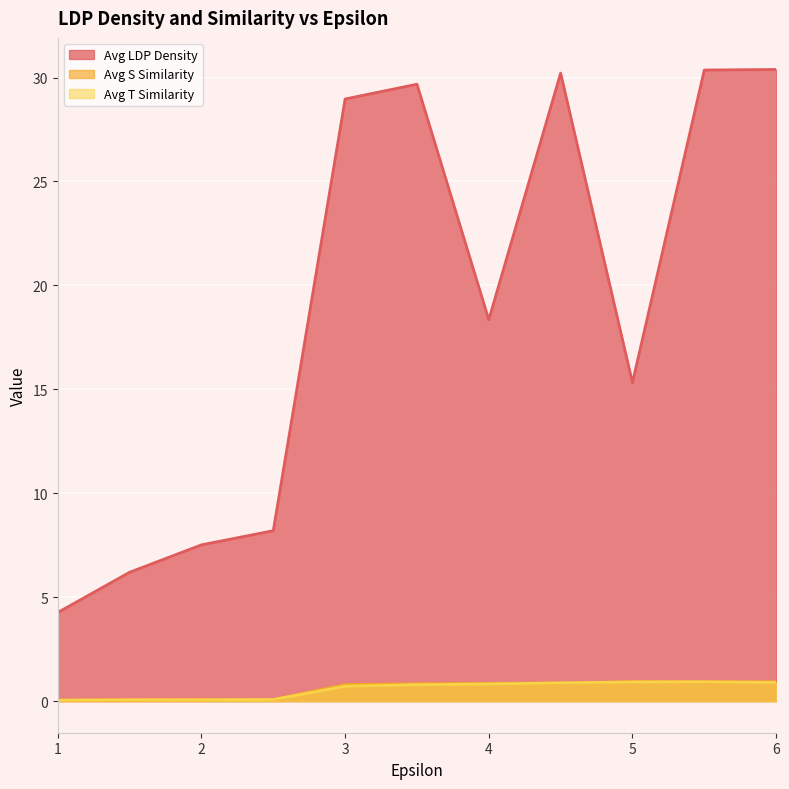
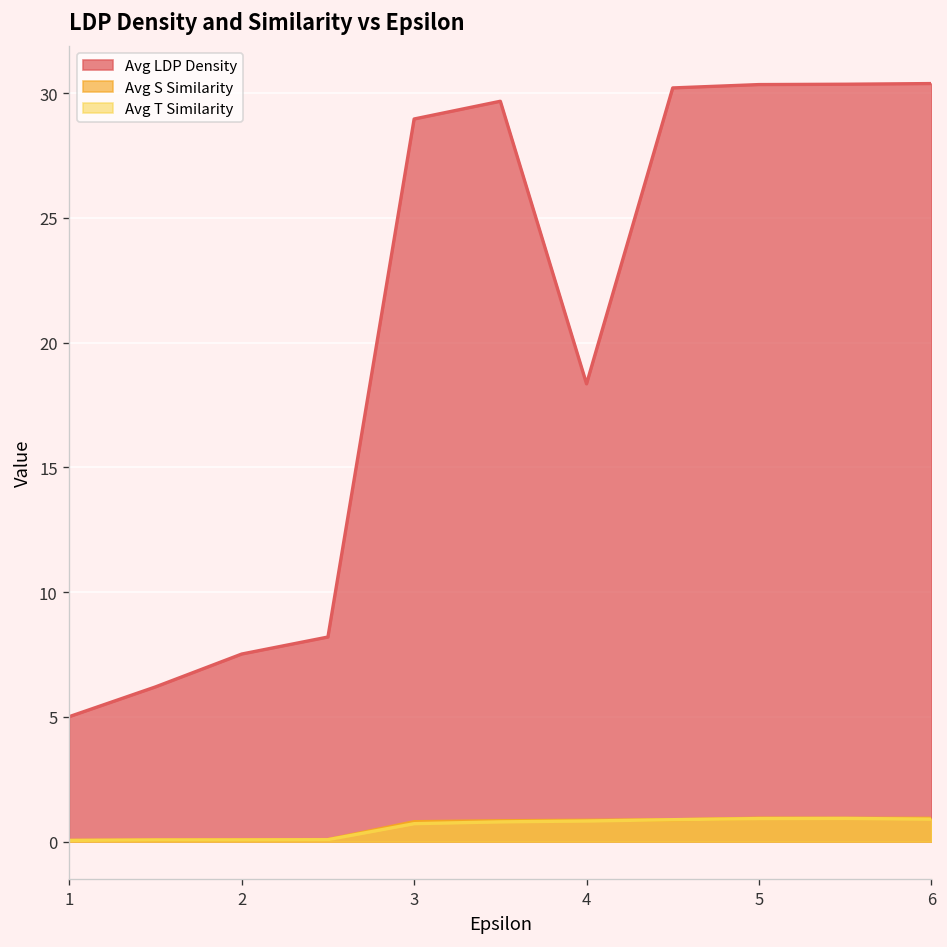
Avg LDP Density, 1: 4.3 -> 5.0
Avg LDP Density, 5: 15.3 -> 30.3
